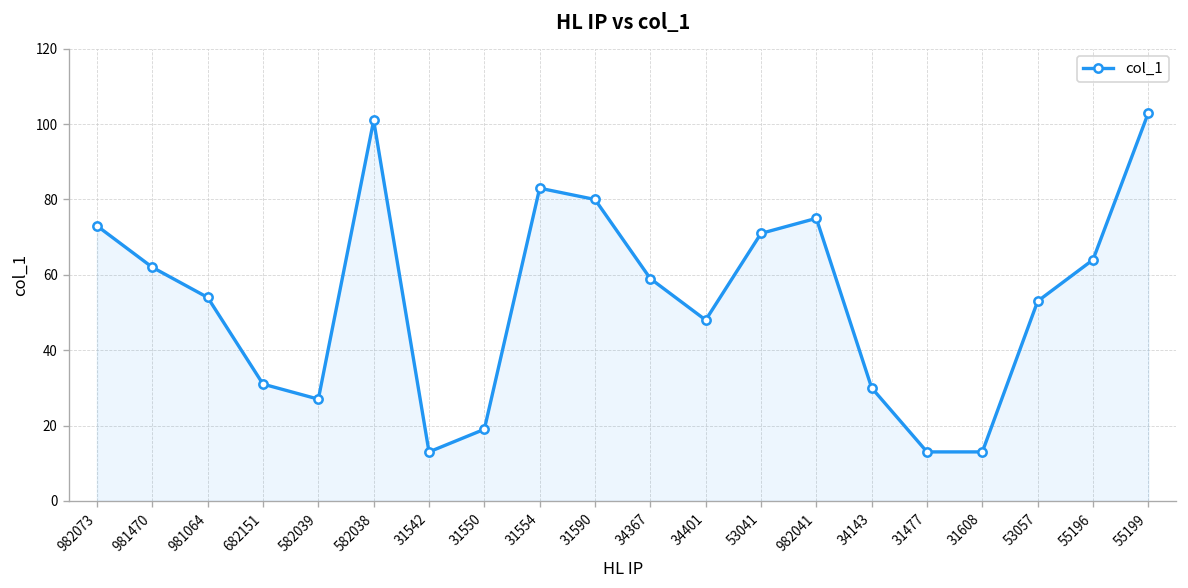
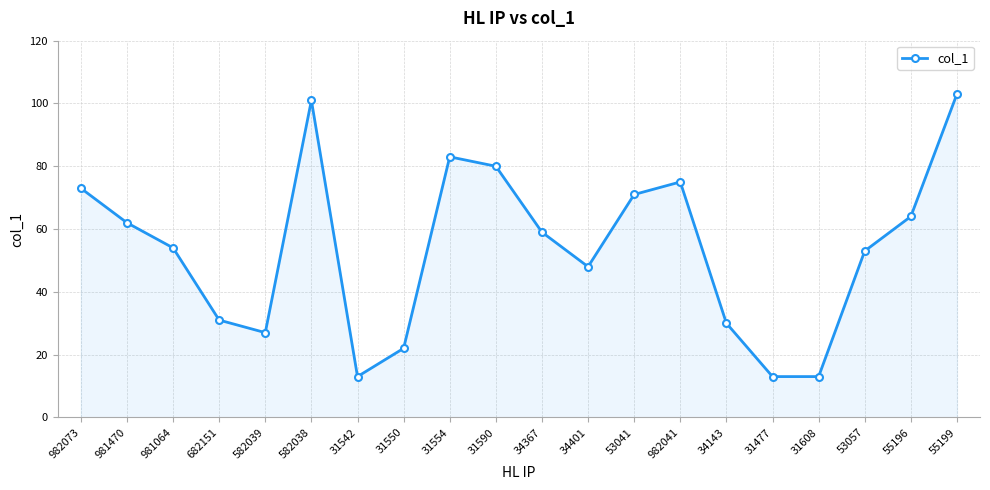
31550: 19 -> 22
